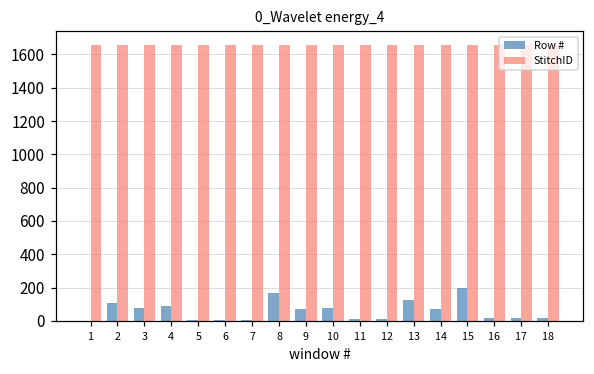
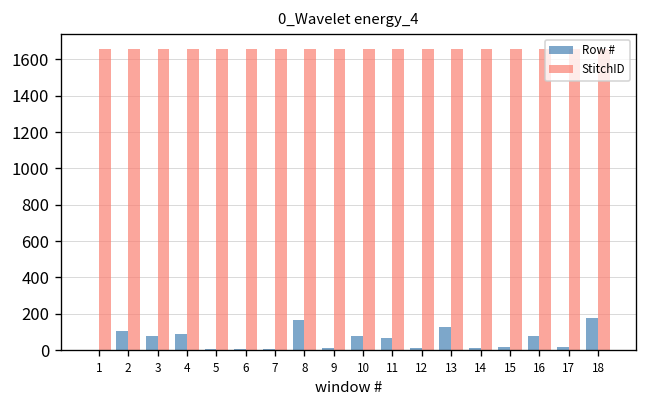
Row #, 9: 70 -> 10
Row #, 11: 10 -> 70
Row #, 14: 70 -> 10
Row #, 15: 200 -> 20
Row #, 16: 20 -> 80
Row #, 18: 20 -> 180
